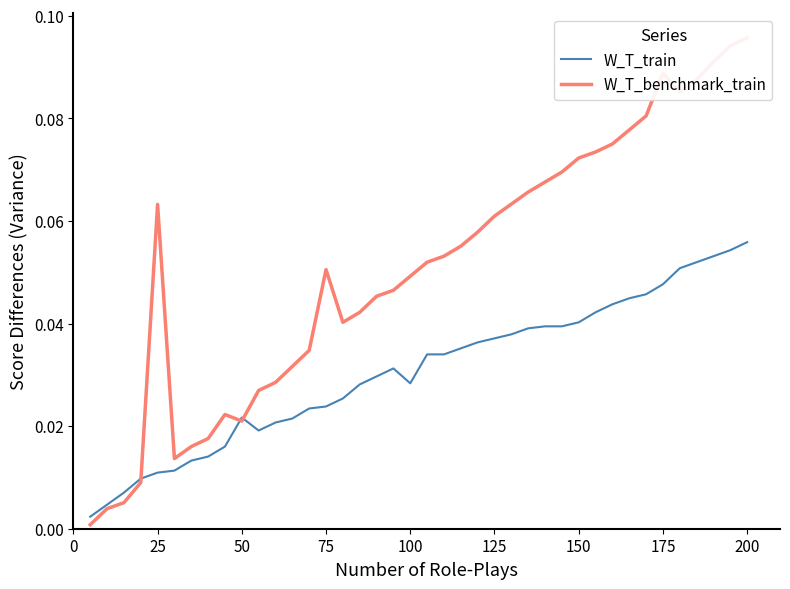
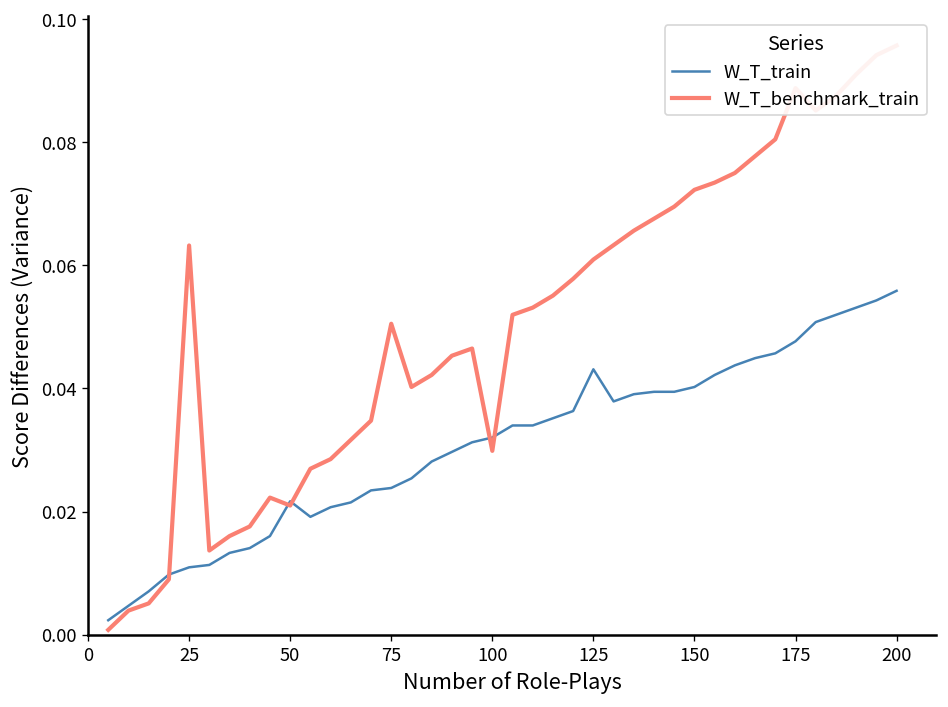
W_T_train, 100: 0.028 -> 0.032
W_T_benchmark_train, 100: 0.049 -> 0.030
W_T_train, 125: 0.037 -> 0.043
